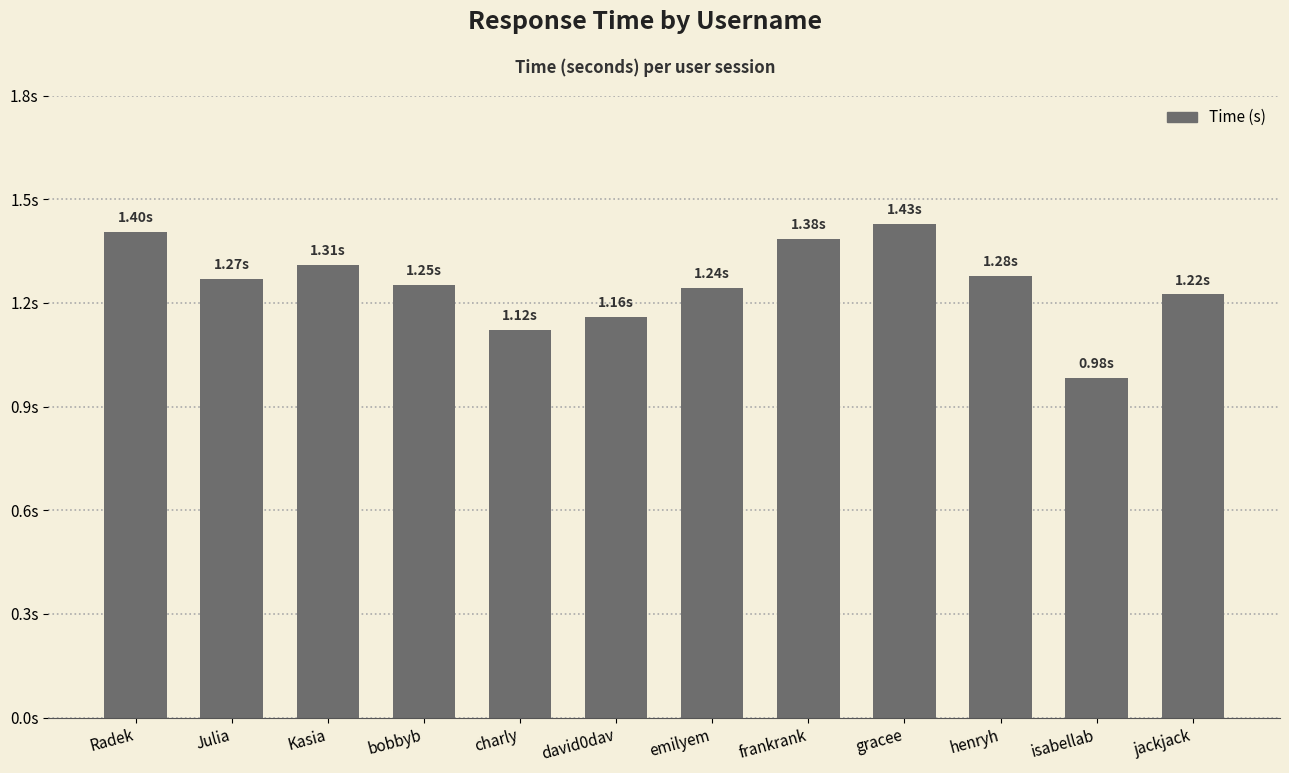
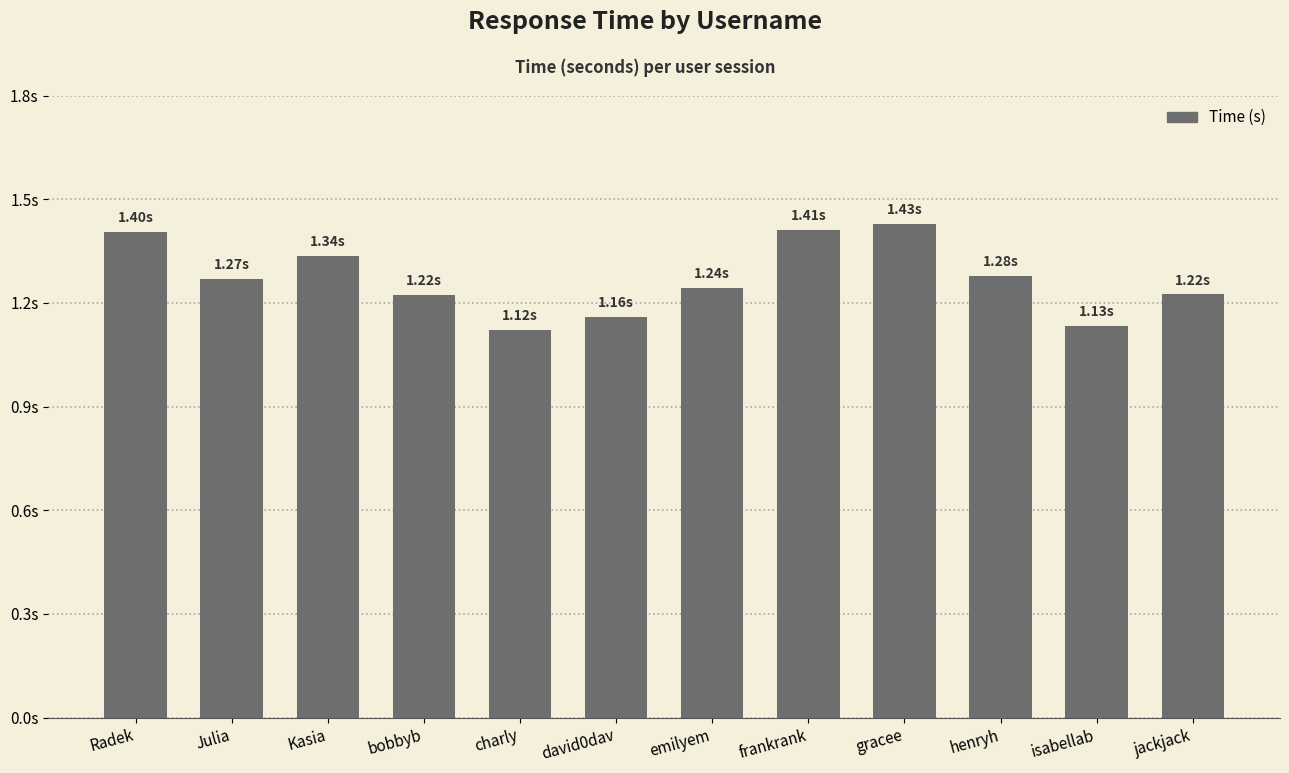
Kasia: 1.31s -> 1.34s
bobbyb: 1.25s -> 1.22s
frankrank: 1.38s -> 1.41s
isabellab: 0.98s -> 1.13s
